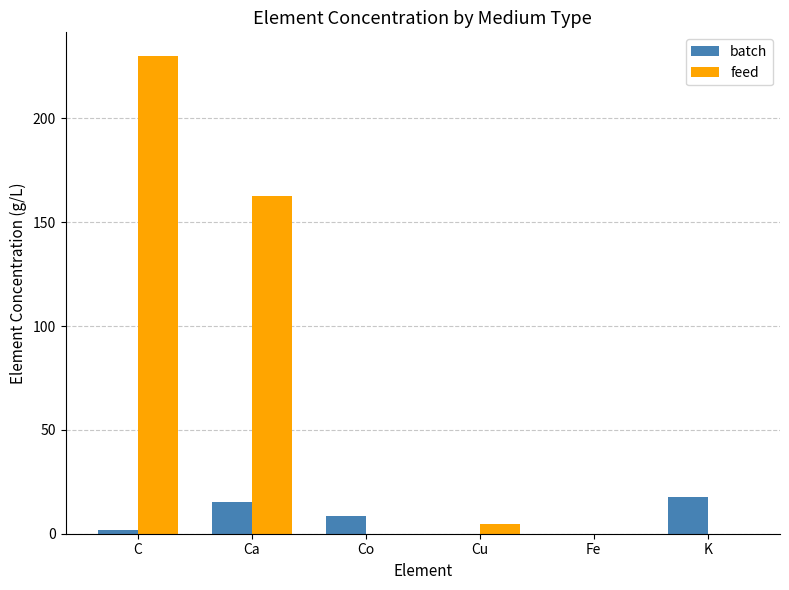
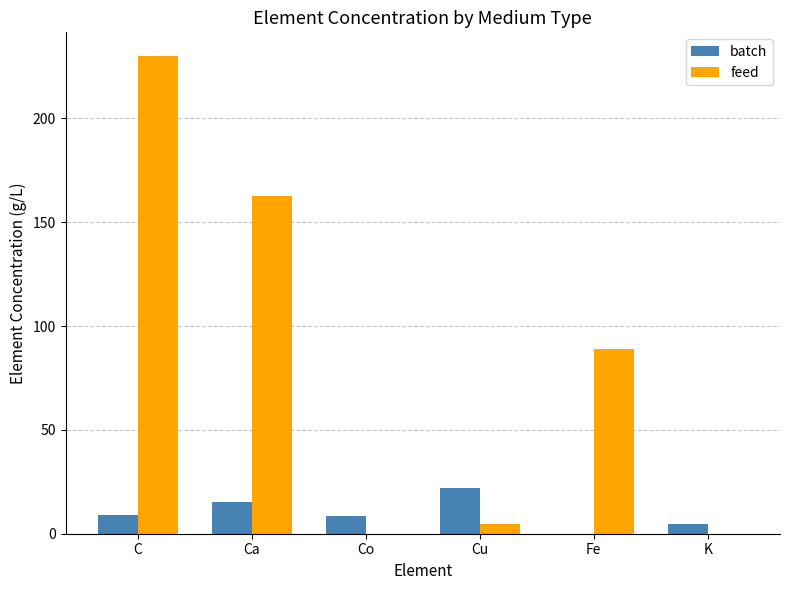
batch, C: 2 -> 9
batch, Cu: 0 -> 22
feed, Fe: 0 -> 89
batch, K: 17 -> 5
